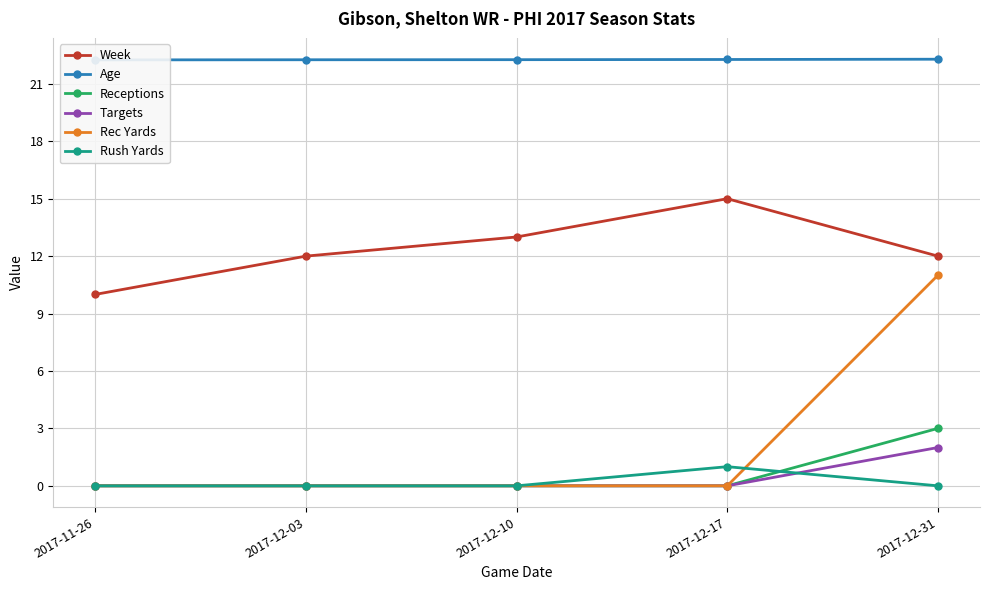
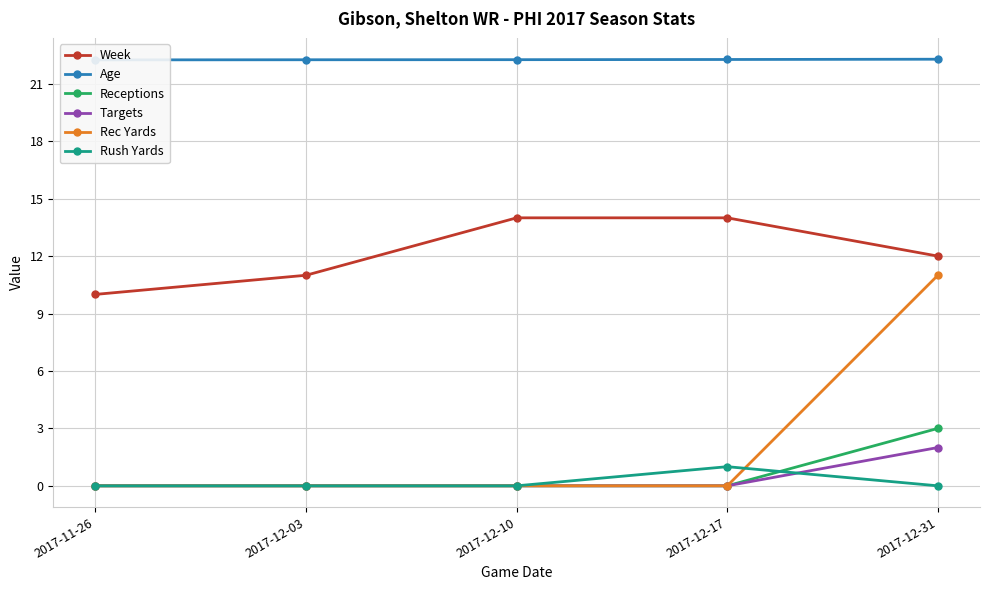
Week, 2017-12-03: 12 -> 11
Week, 2017-12-10: 13 -> 14
Week, 2017-12-17: 15 -> 14
